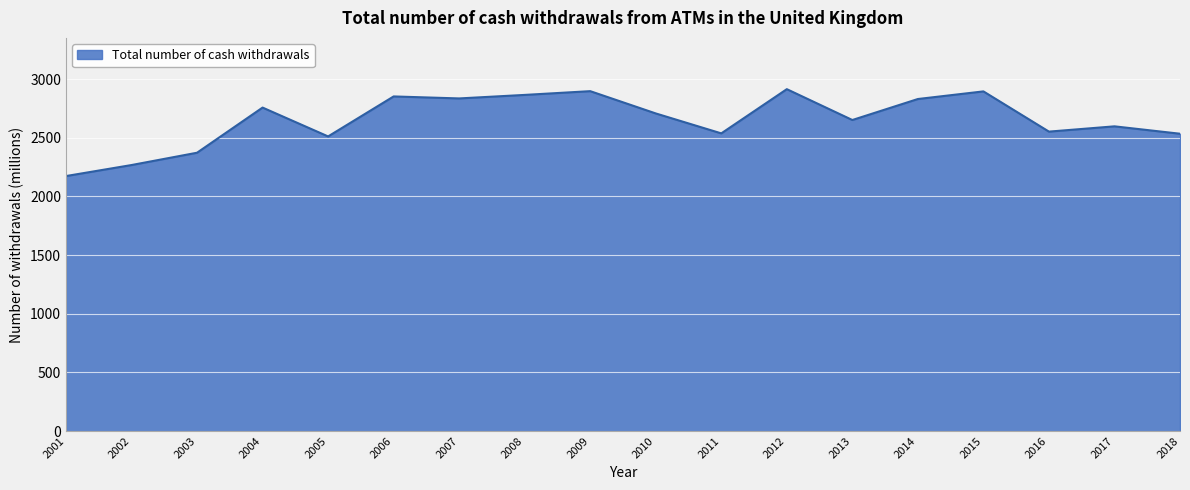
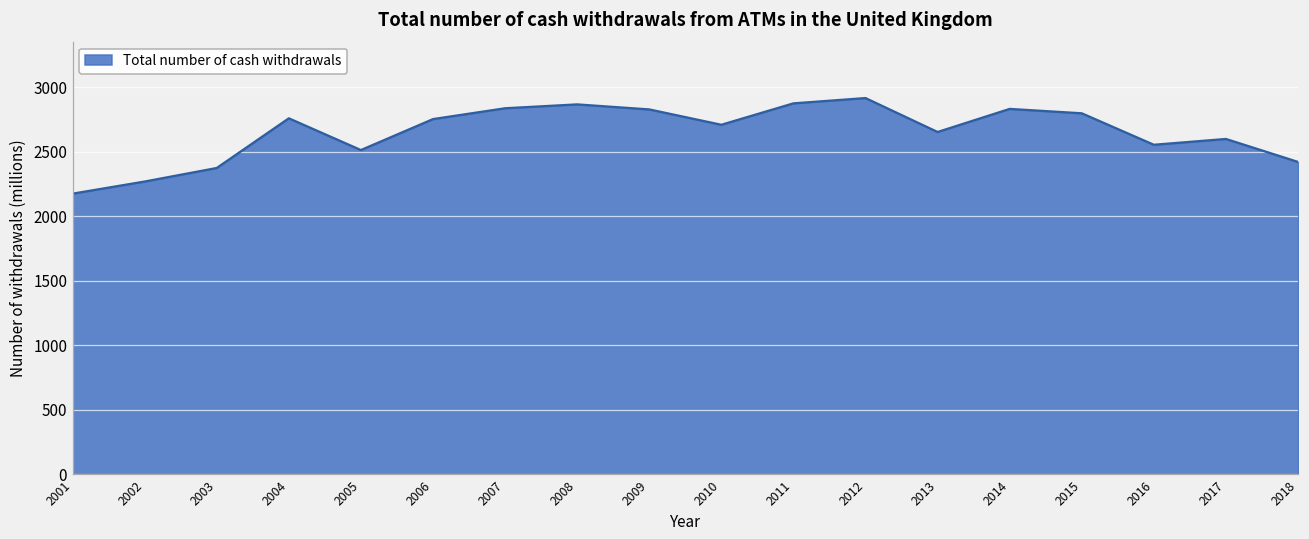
2006: 2850 -> 2750
2009: 2900 -> 2830
2011: 2540 -> 2870
2015: 2900 -> 2800
2018: 2540 -> 2420
